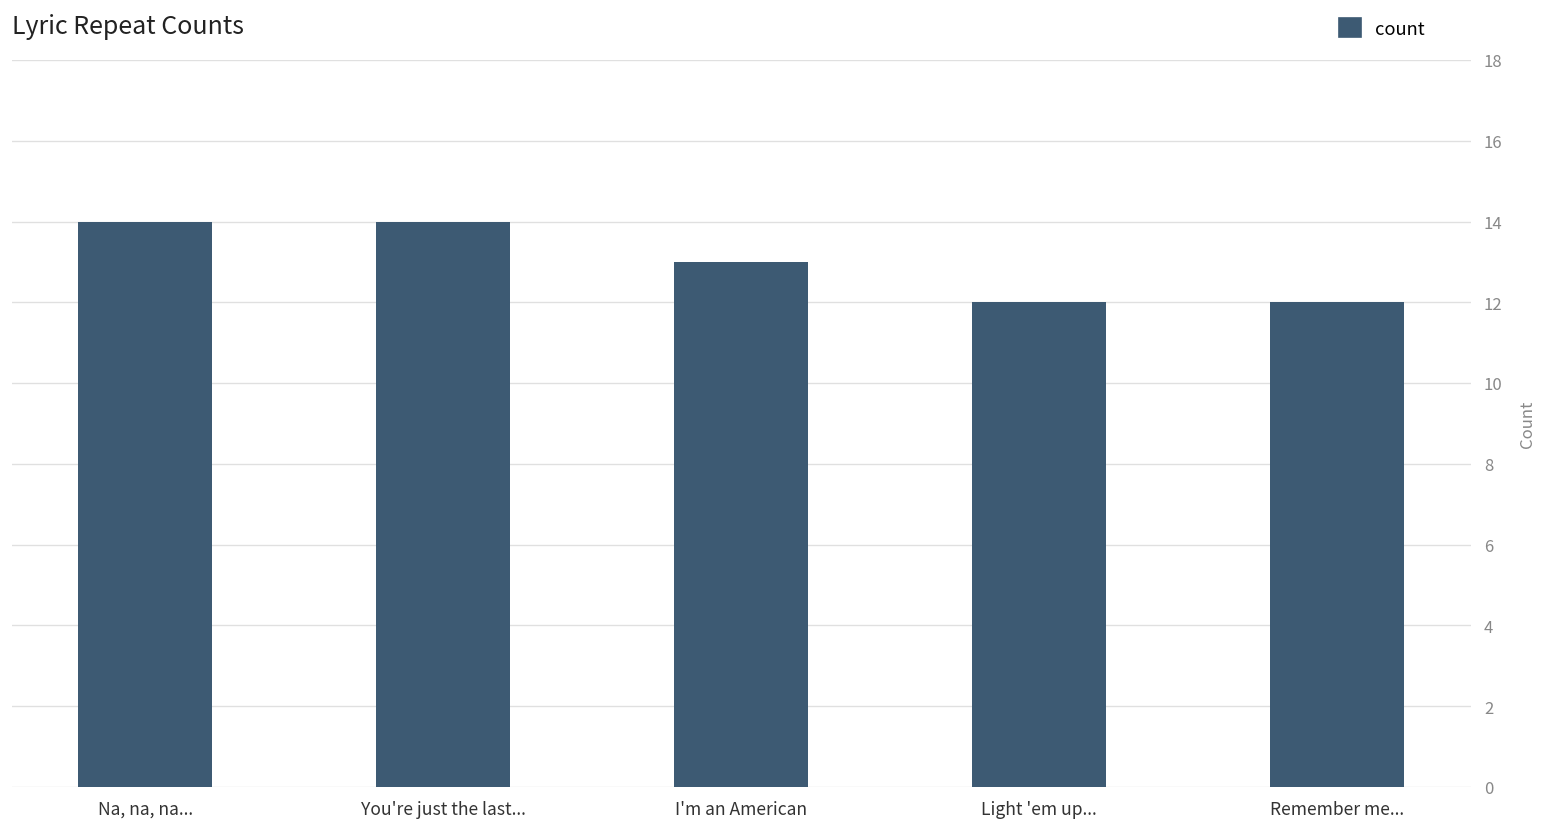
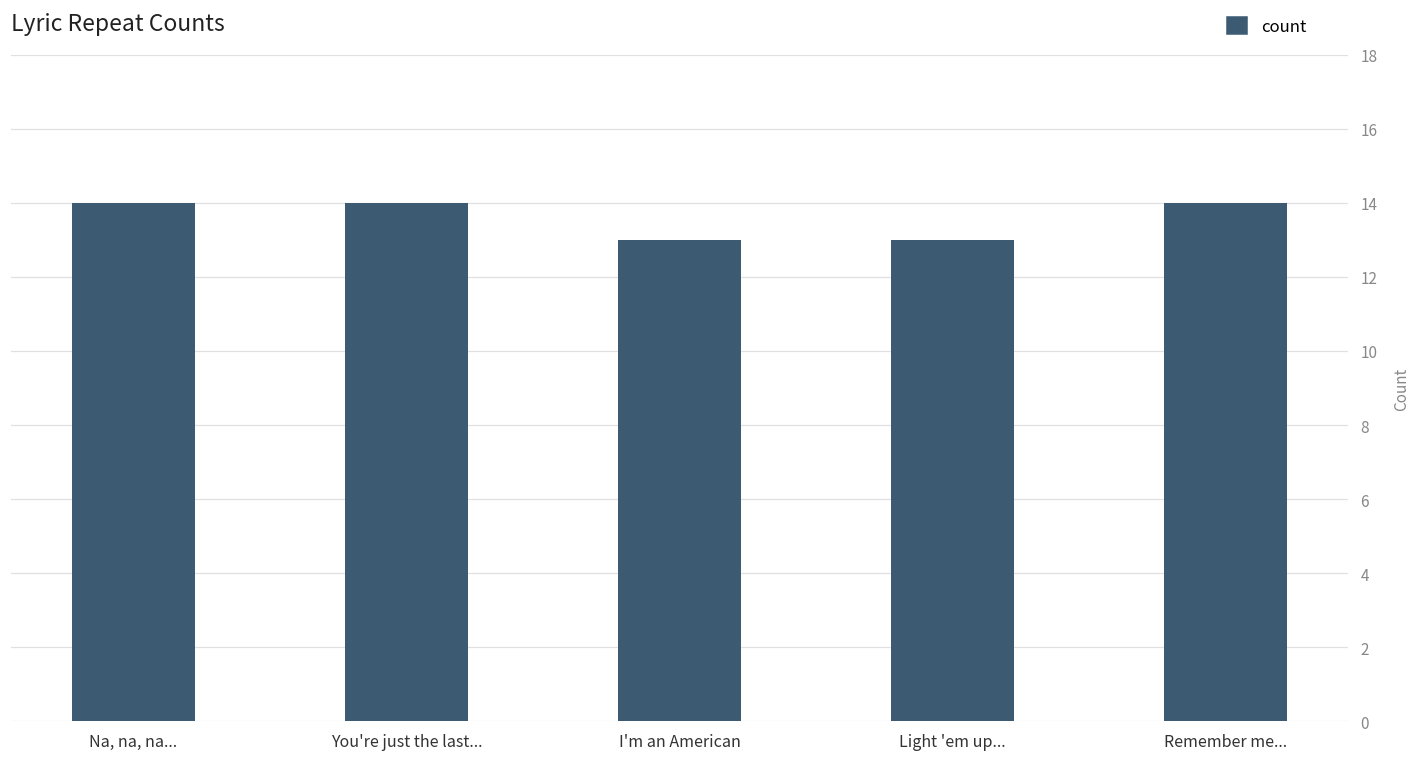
Light 'em up...: 12 -> 13
Remember me...: 12 -> 14
